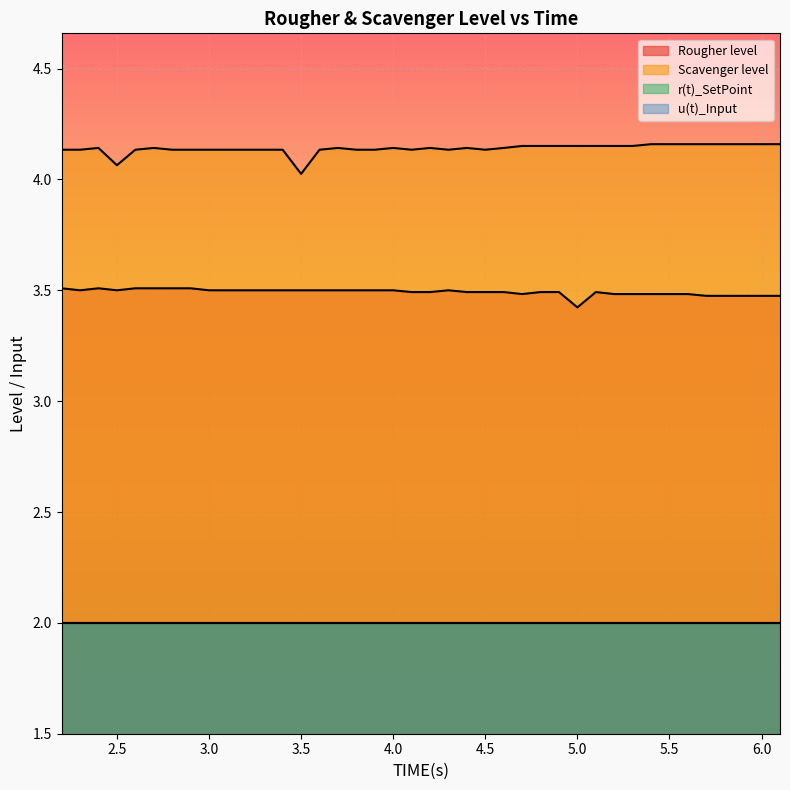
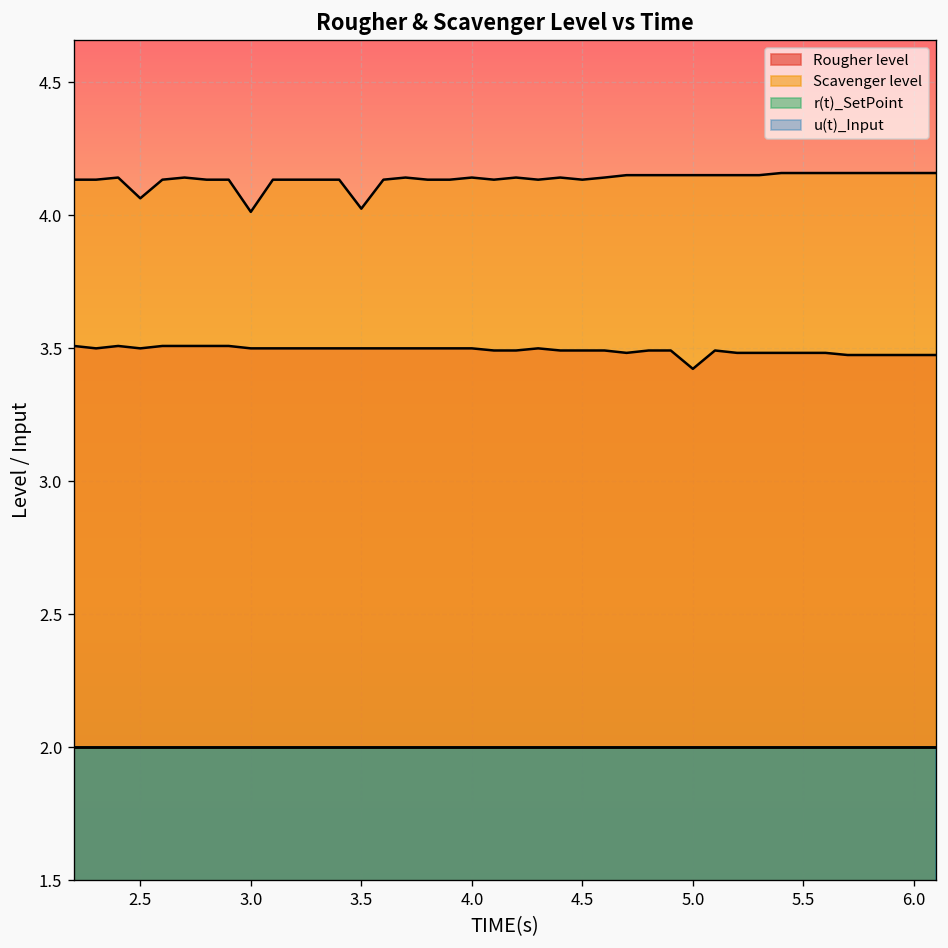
Scavenger level, 3.0: 4.13 -> 4.01
